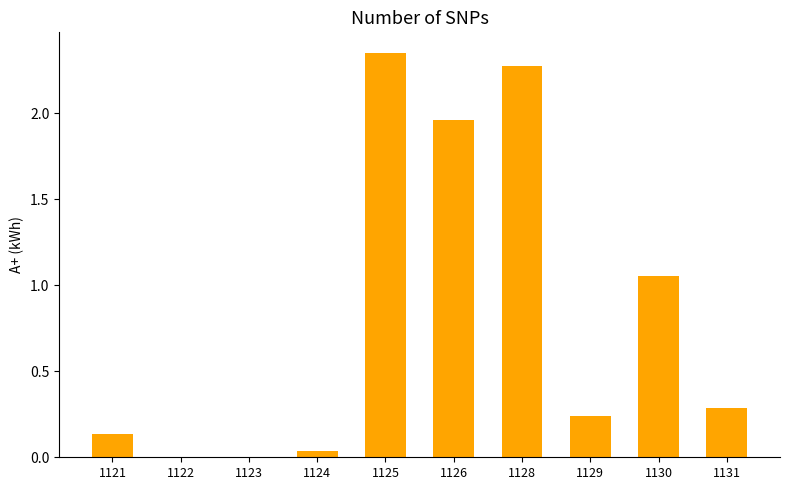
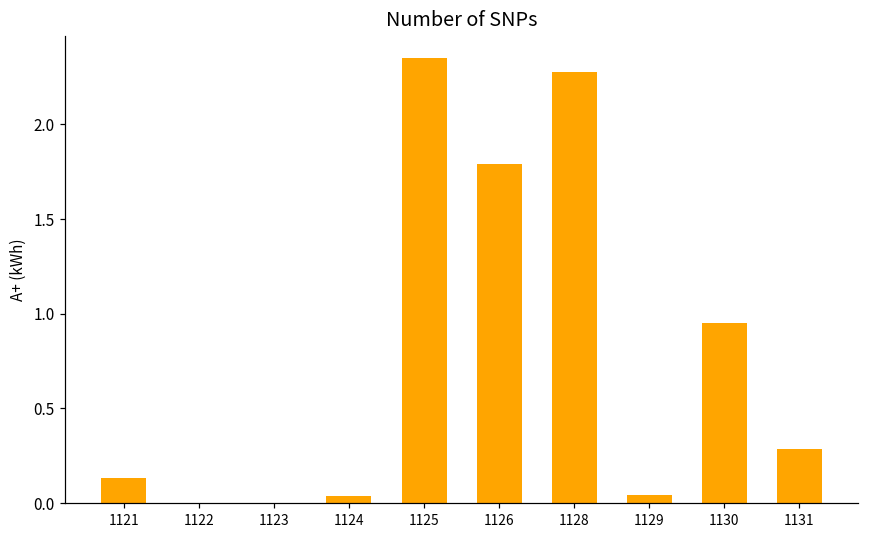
1126: 1.96 -> 1.79
1129: 0.24 -> 0.04
1130: 1.06 -> 0.95
